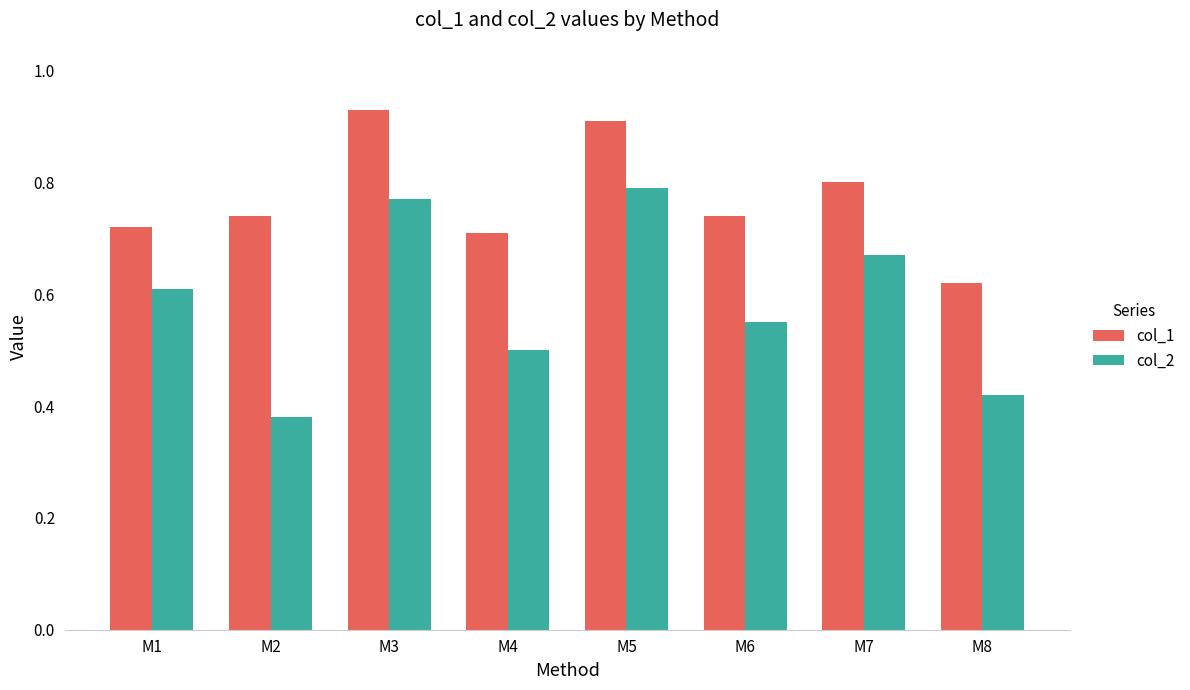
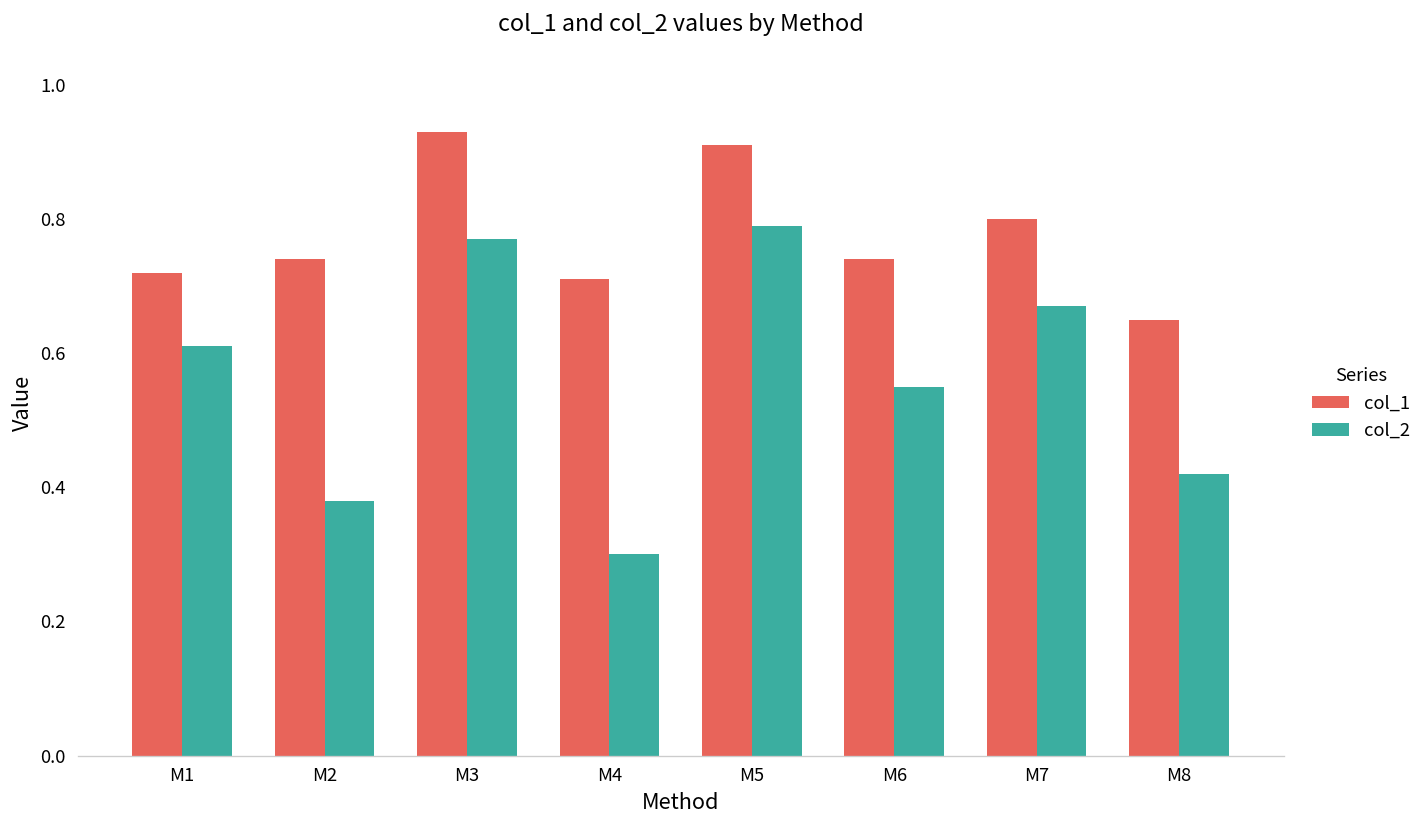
col_2, M4: 0.5 -> 0.3
col_1, M8: 0.62 -> 0.65
